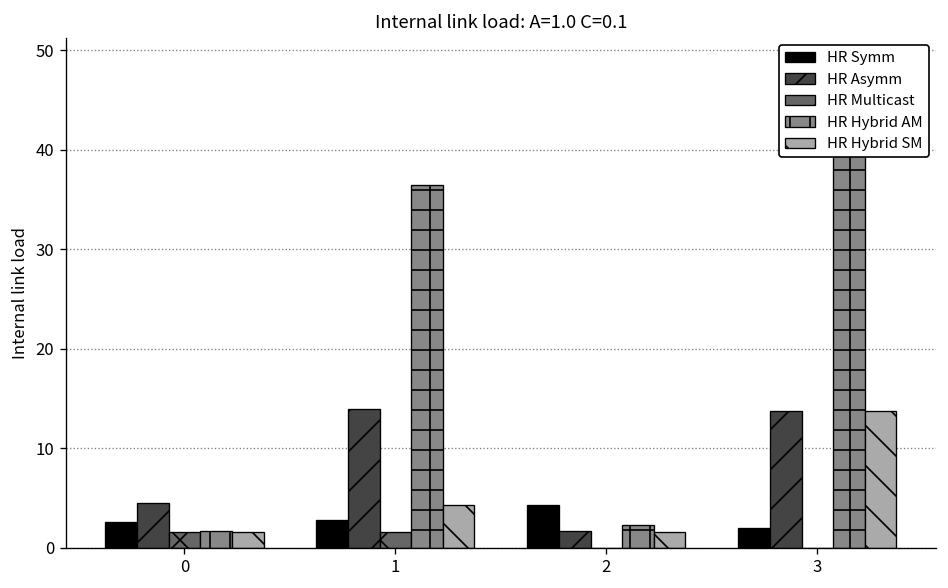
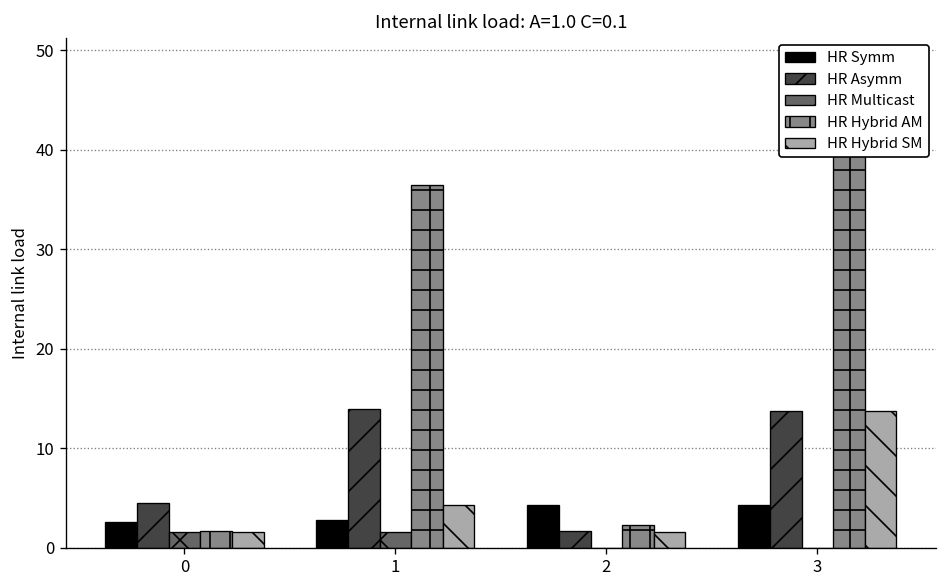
HR Symm, 3: 2 -> 4
